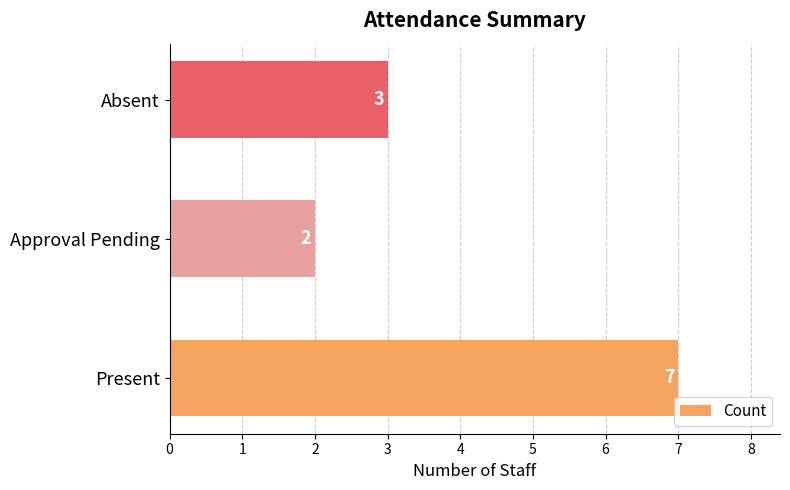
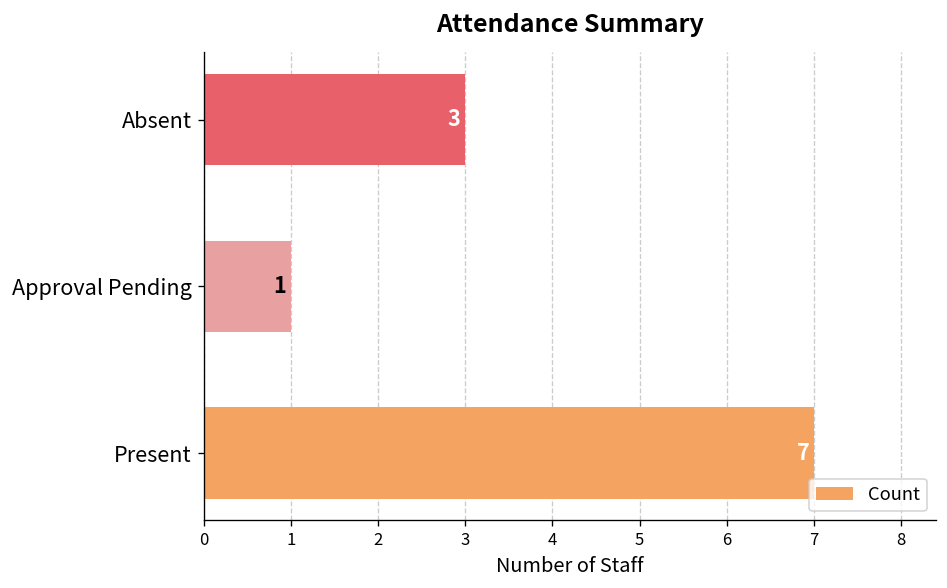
Approval Pending: 2 -> 1
